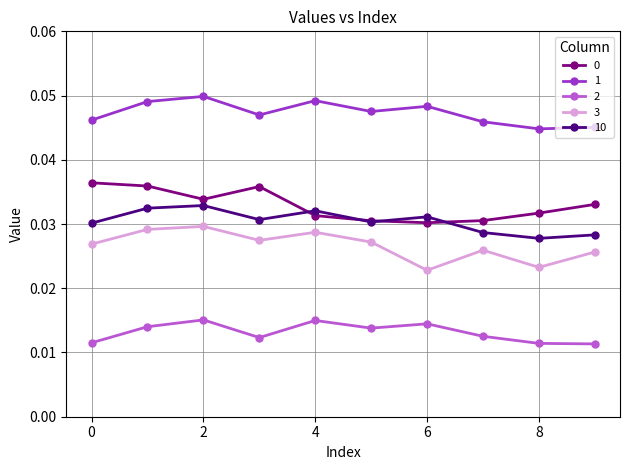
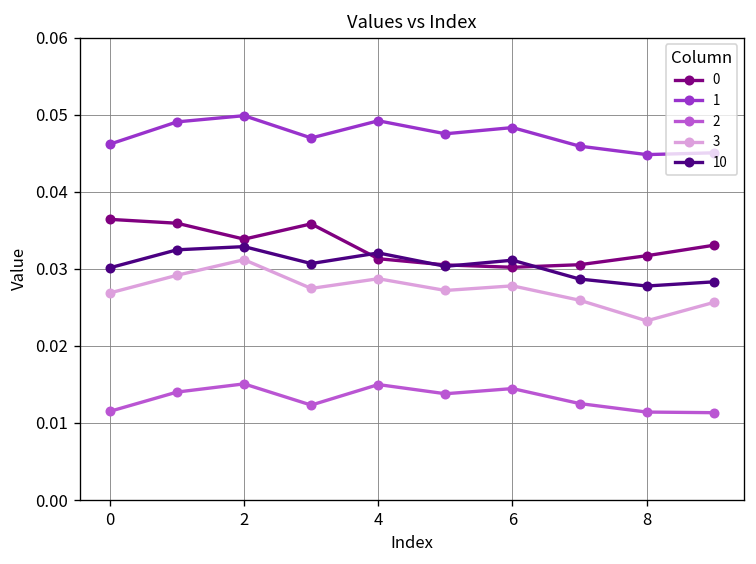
3, 2: 0.030 -> 0.031
3, 6: 0.023 -> 0.028
